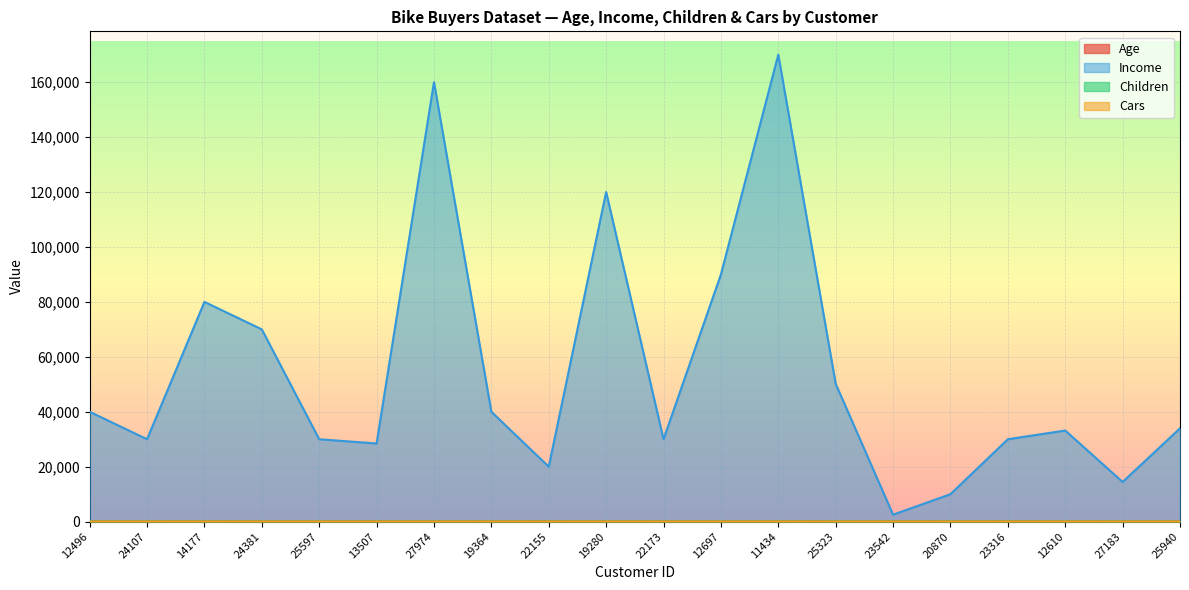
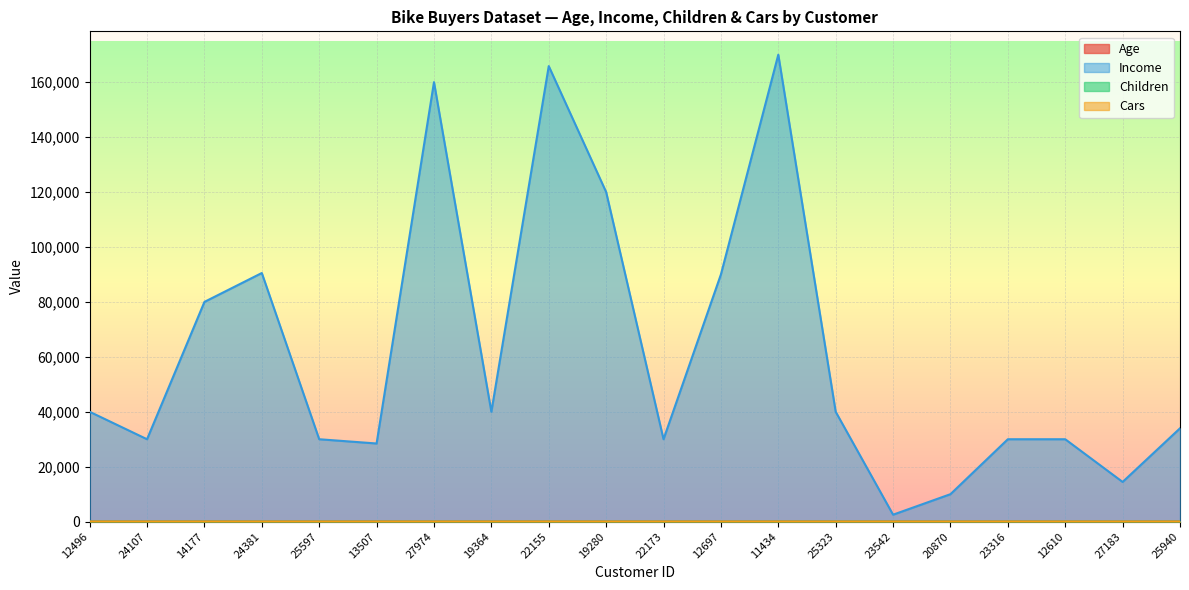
Income, 24381: 70,000 -> 91,000
Income, 22155: 20,000 -> 166,000
Income, 25323: 50,000 -> 40,000
Income, 12610: 33,000 -> 30,000
